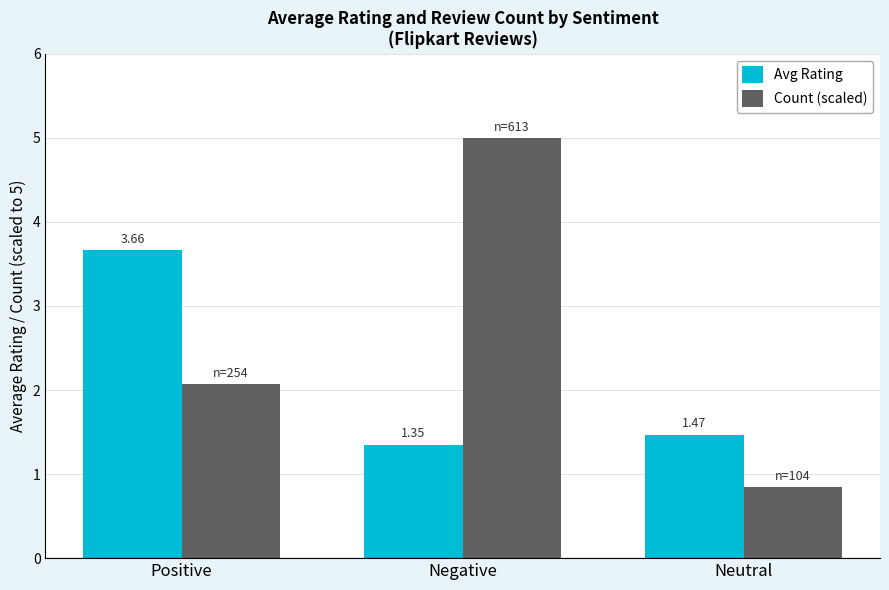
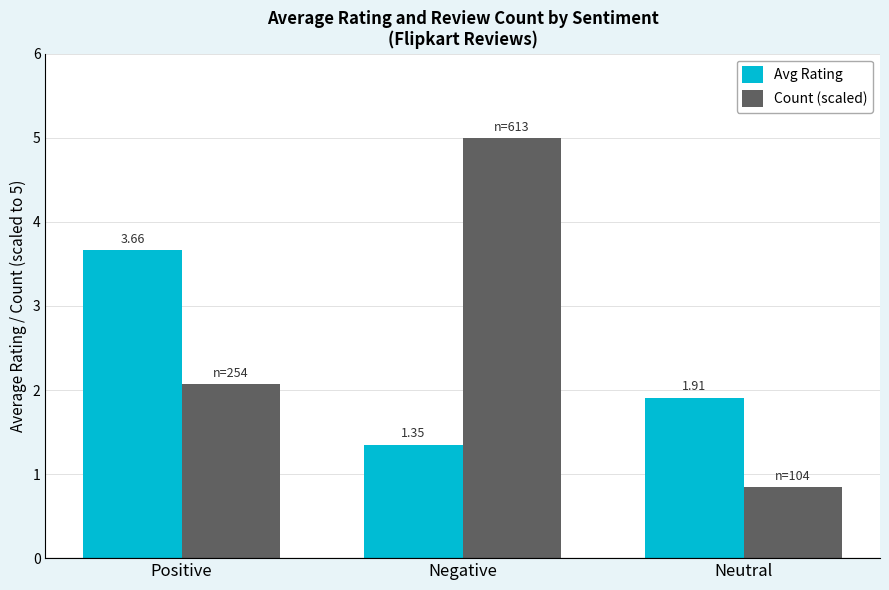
Avg Rating, Neutral: 1.47 -> 1.91
